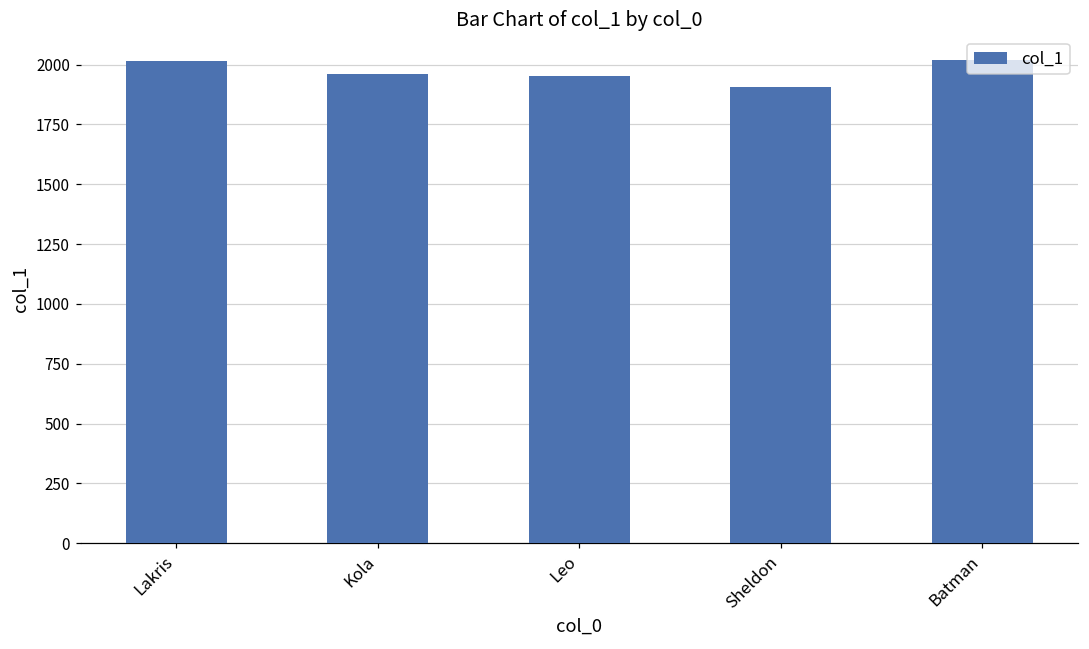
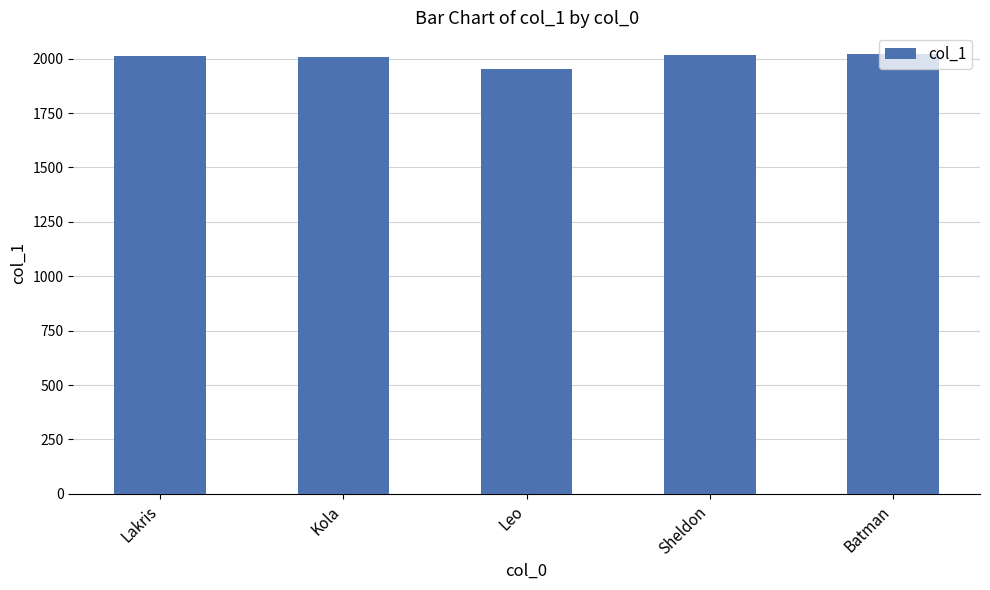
Kola: 1960 -> 2010
Sheldon: 1910 -> 2020
